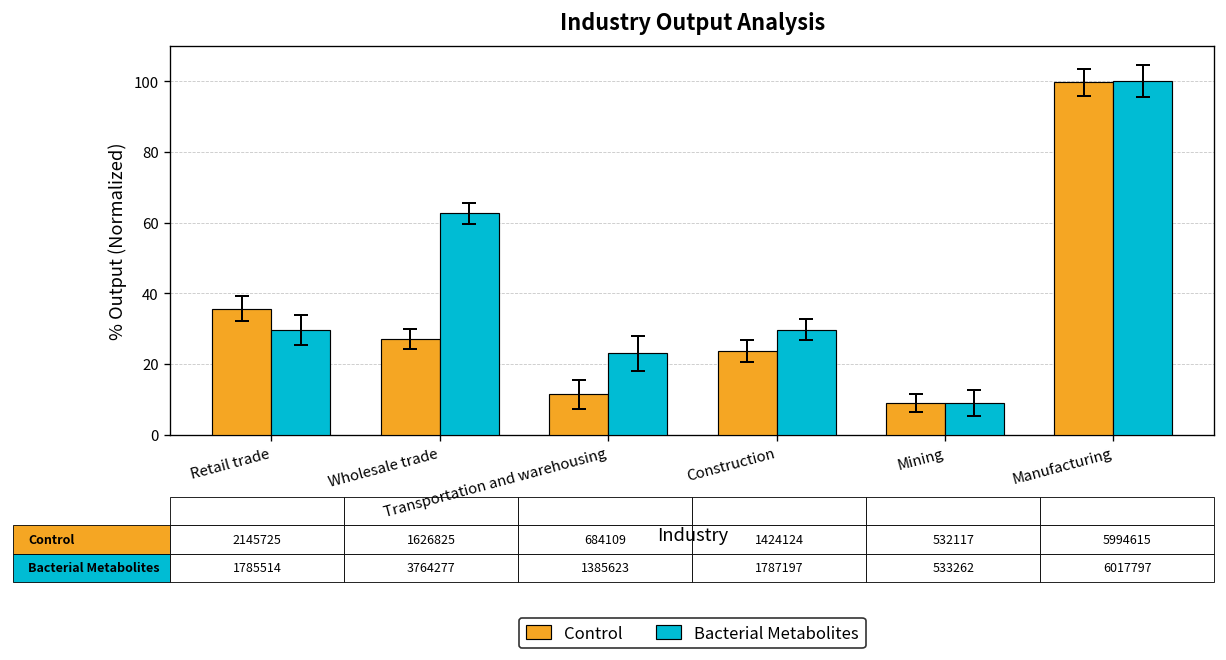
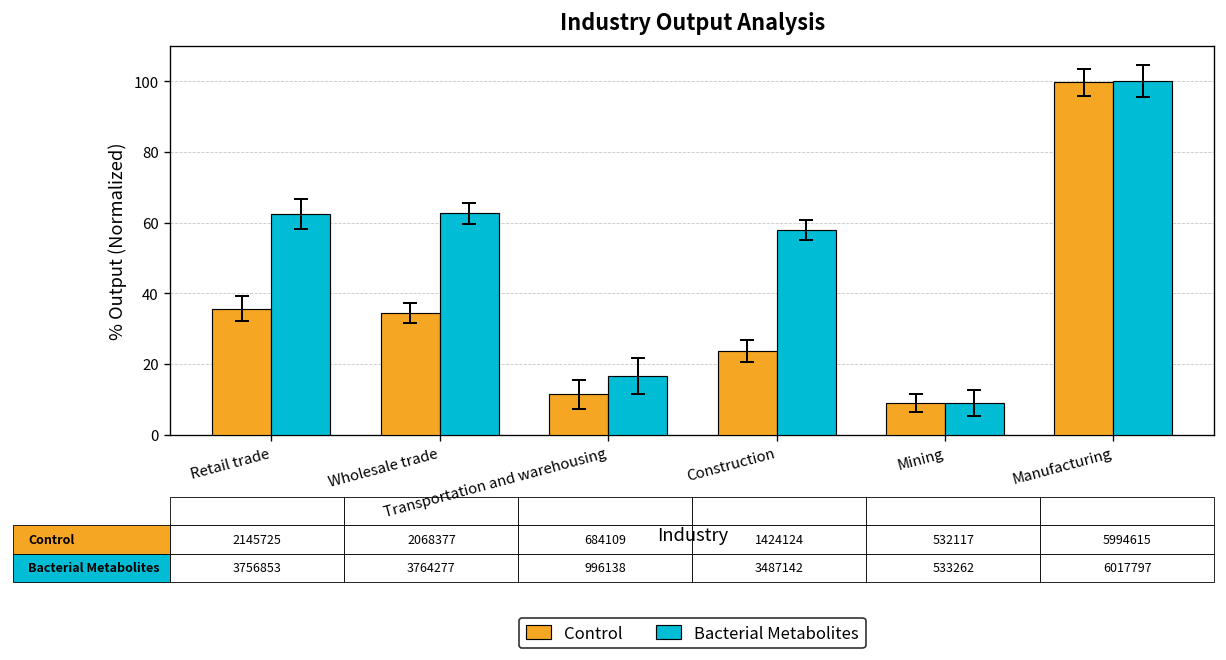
Bacterial Metabolites, Retail trade: 1785514 -> 3756853
Control, Wholesale trade: 1626825 -> 2068377
Bacterial Metabolites, Transportation and warehousing: 1385623 -> 996138
Bacterial Metabolites, Construction: 1787197 -> 3487142
